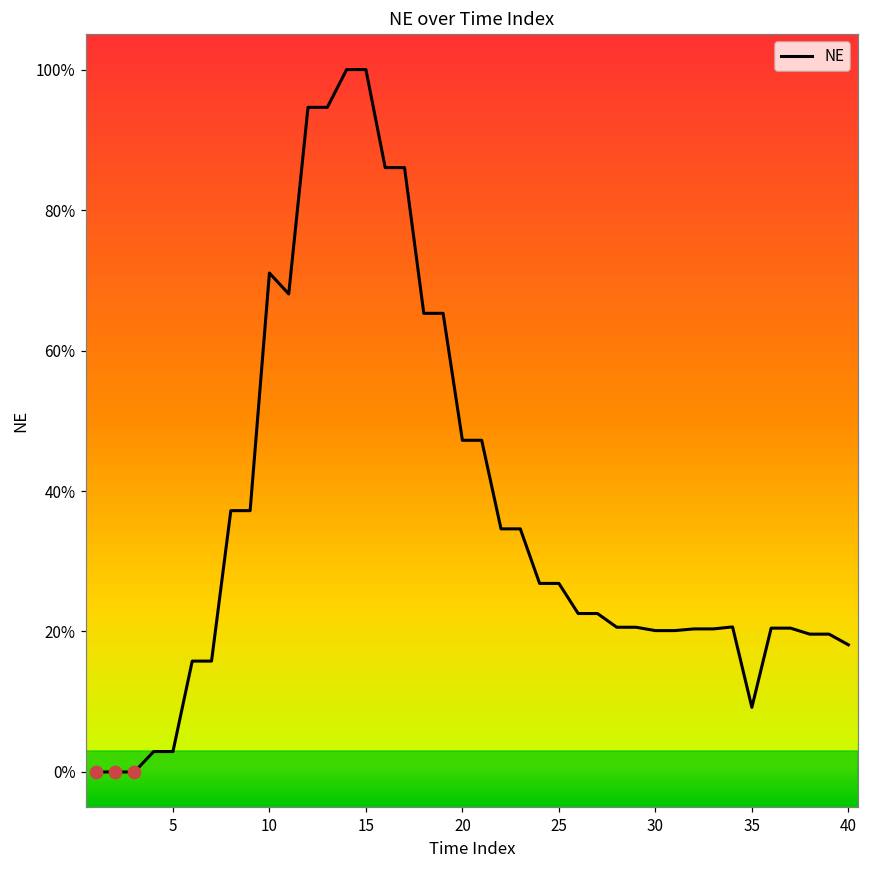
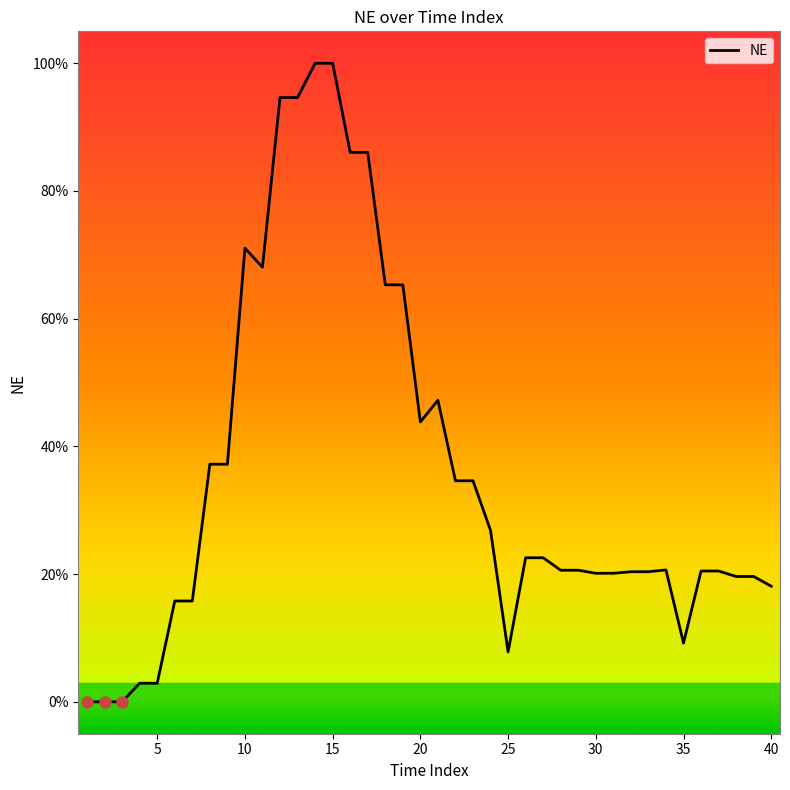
NE, 20: 47% -> 44%
NE, 25: 27% -> 8%
